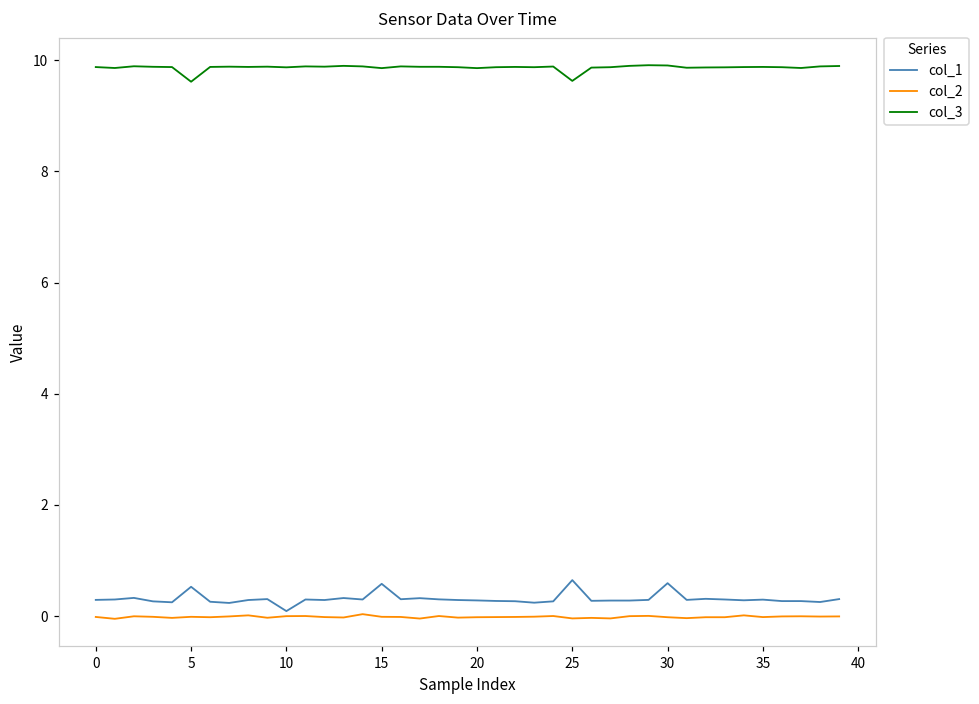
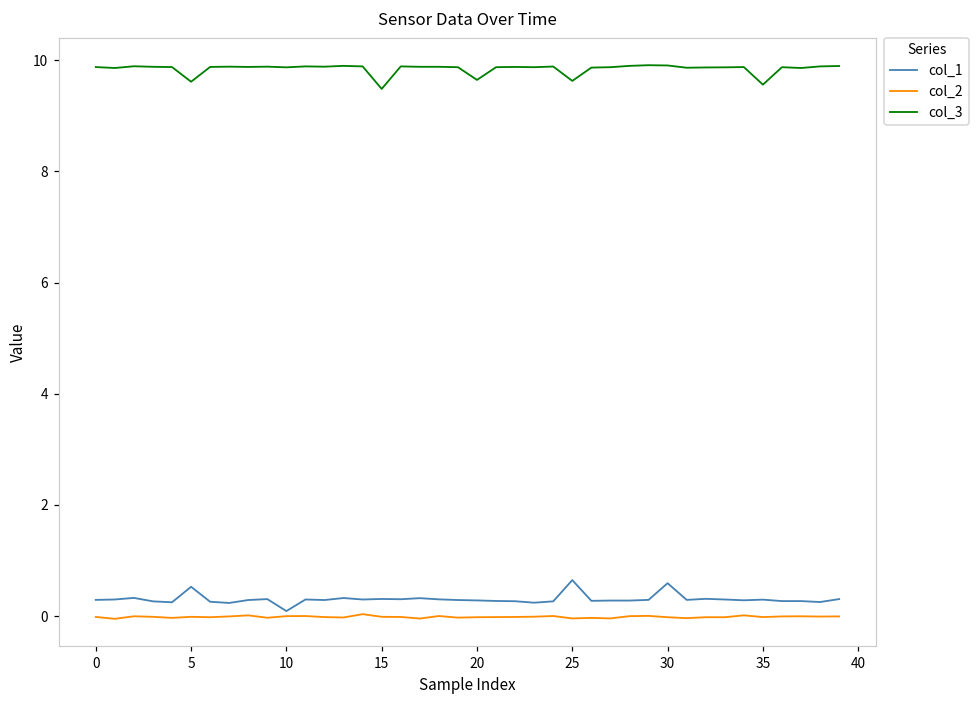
col_1, 15: 0.6 -> 0.3
col_3, 15: 9.9 -> 9.5
col_3, 20: 9.9 -> 9.6
col_3, 35: 9.9 -> 9.6
